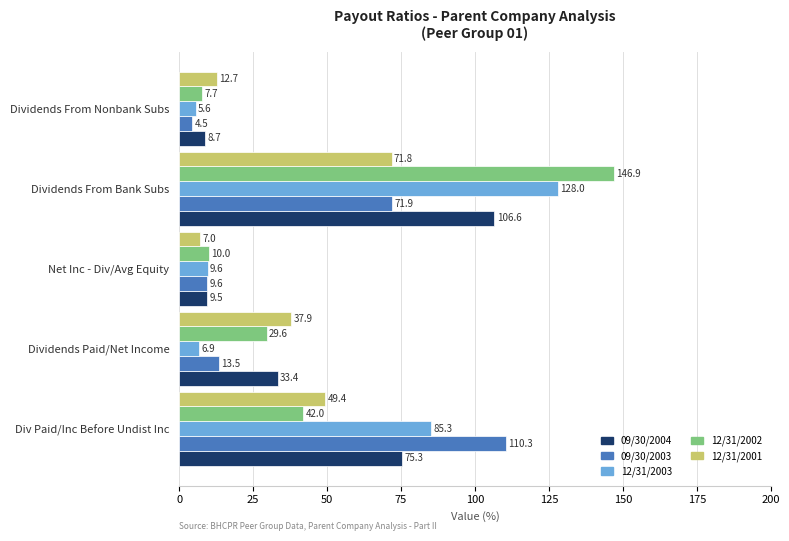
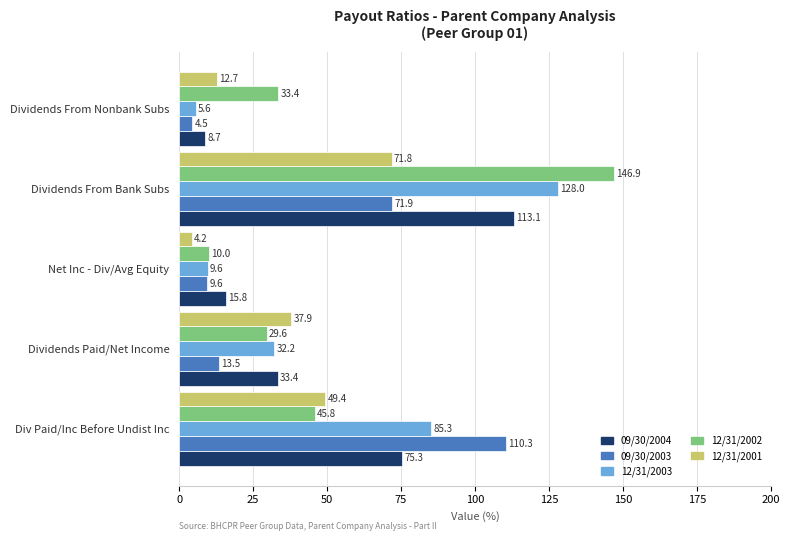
12/31/2002, Dividends From Nonbank Subs: 7.7 -> 33.4
09/30/2004, Dividends From Bank Subs: 106.6 -> 113.1
12/31/2001, Net Inc - Div/Avg Equity: 7.0 -> 4.2
09/30/2004, Net Inc - Div/Avg Equity: 9.5 -> 15.8
12/31/2003, Dividends Paid/Net Income: 6.9 -> 32.2
12/31/2002, Div Paid/Inc Before Undist Inc: 42.0 -> 45.8
